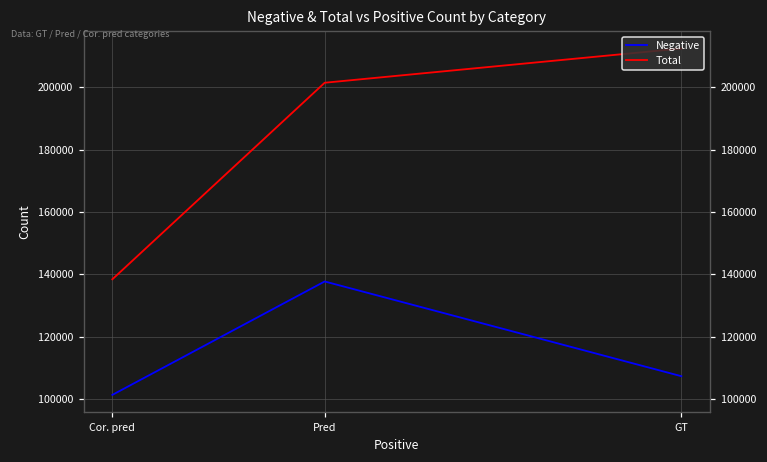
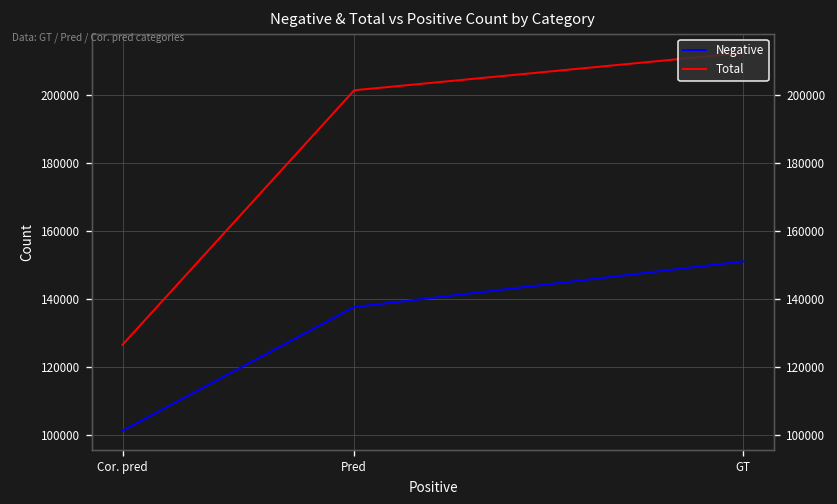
Total, Cor. pred: 138000 -> 127000
Negative, GT: 107000 -> 151000
